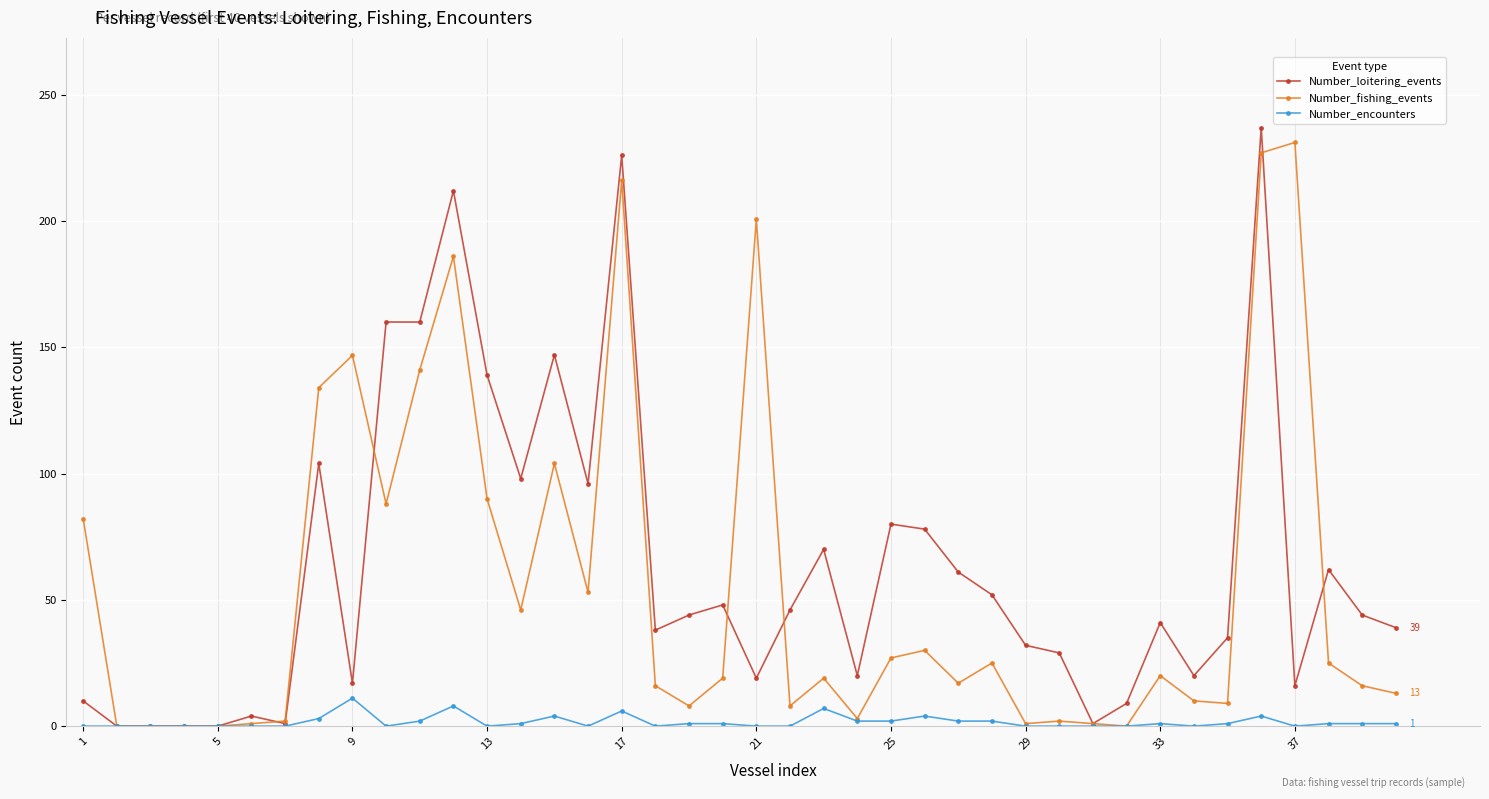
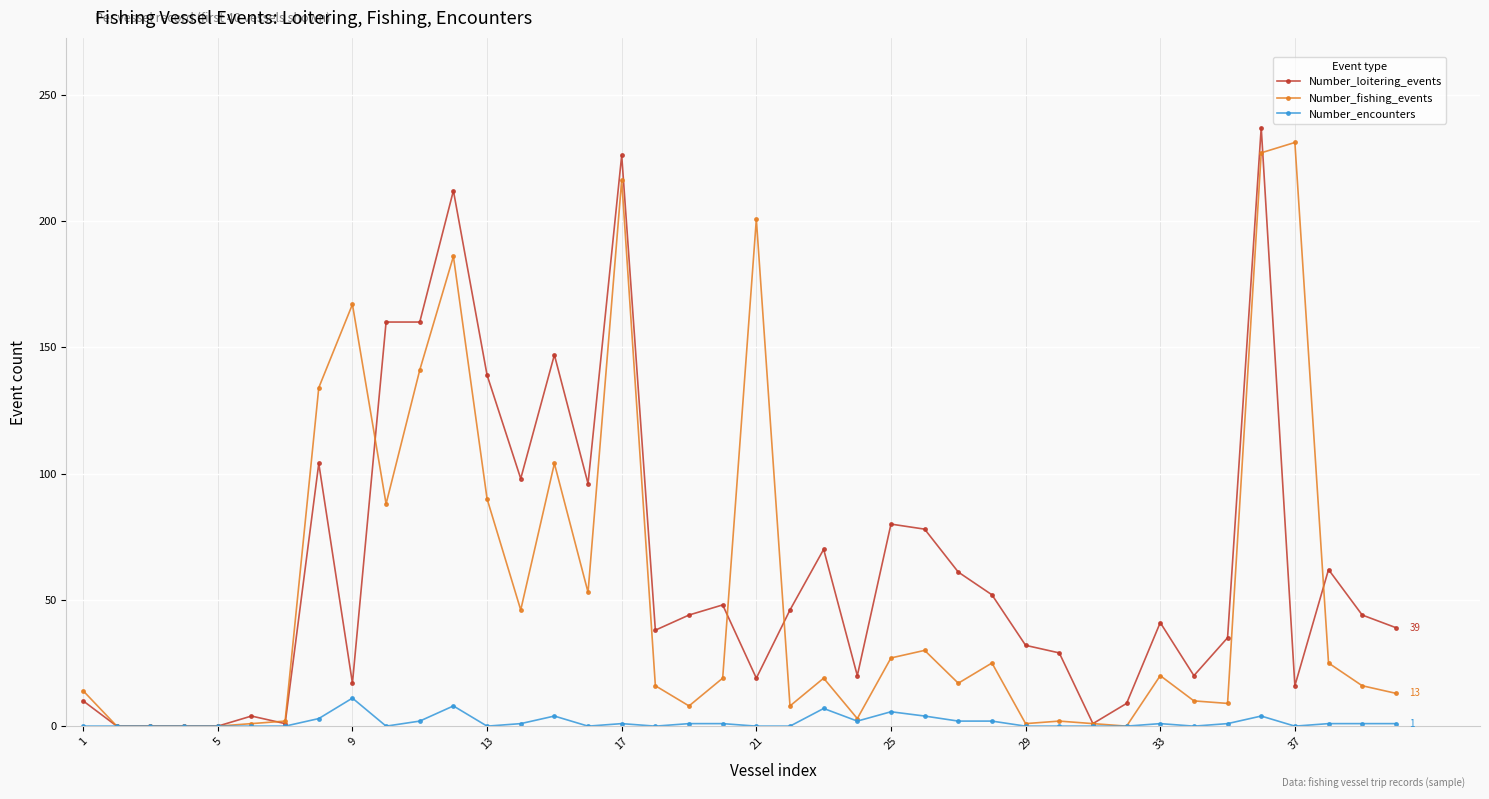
Number_fishing_events, 1: 82 -> 14
Number_fishing_events, 9: 147 -> 167
Number_encounters, 17: 6 -> 1
Number_encounters, 25: 2 -> 6
